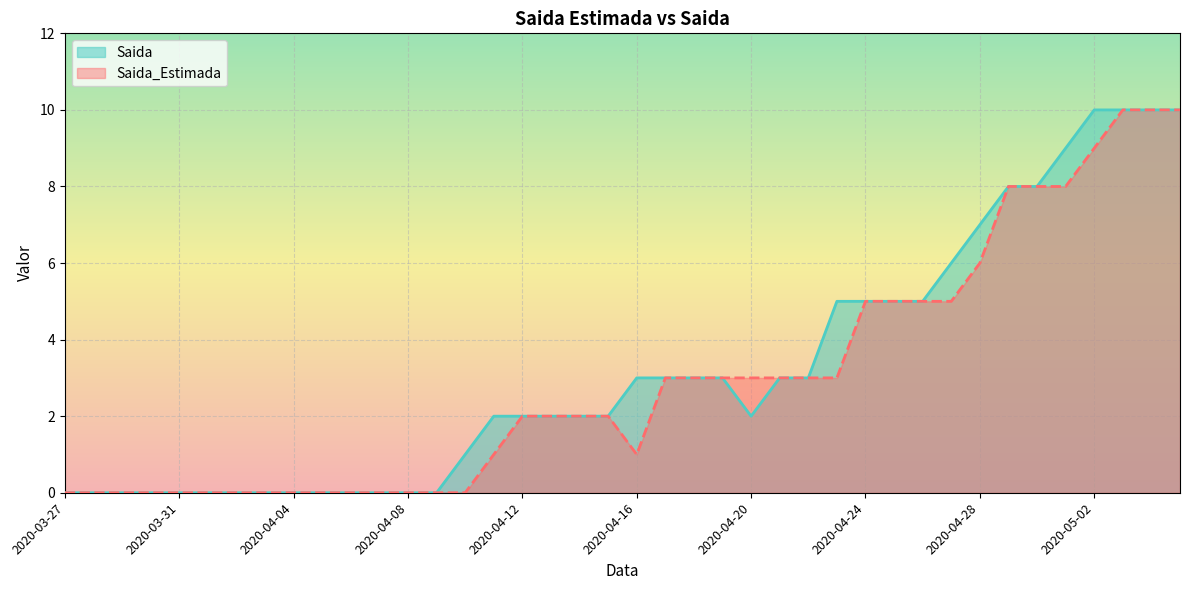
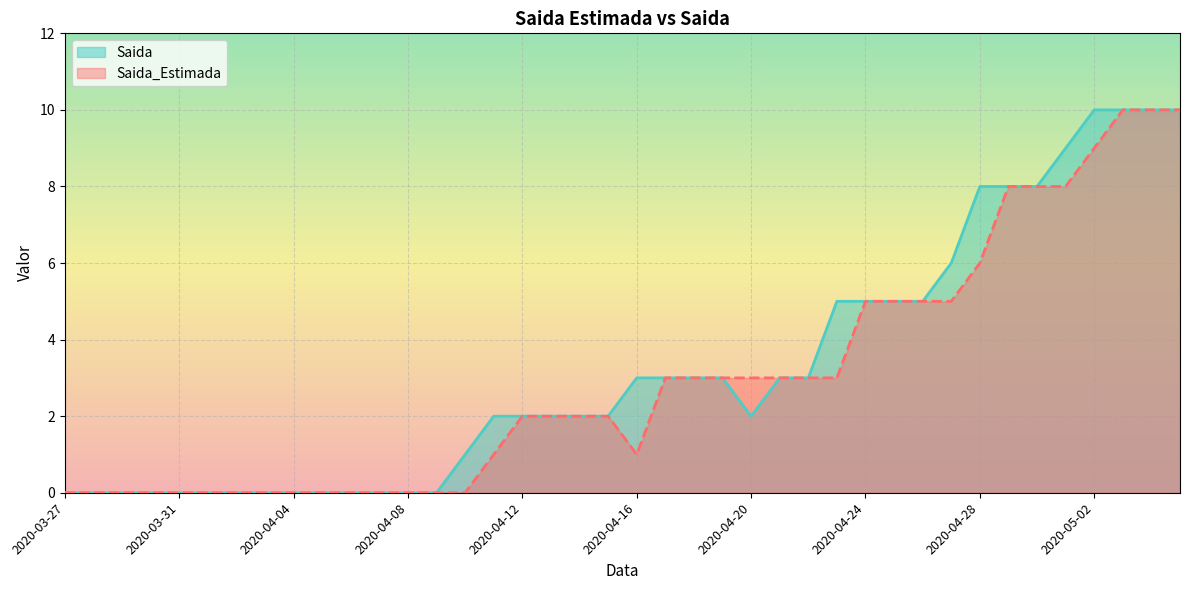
Saida, 2020-04-28: 7 -> 8
